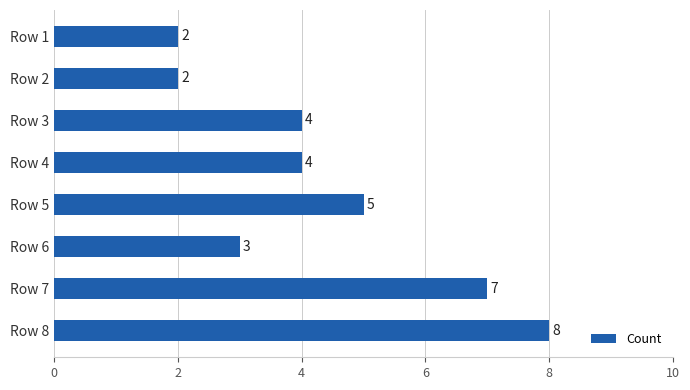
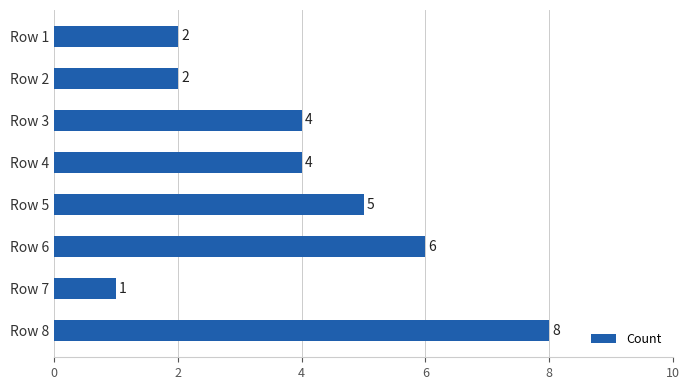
Row 6: 3 -> 6
Row 7: 7 -> 1
